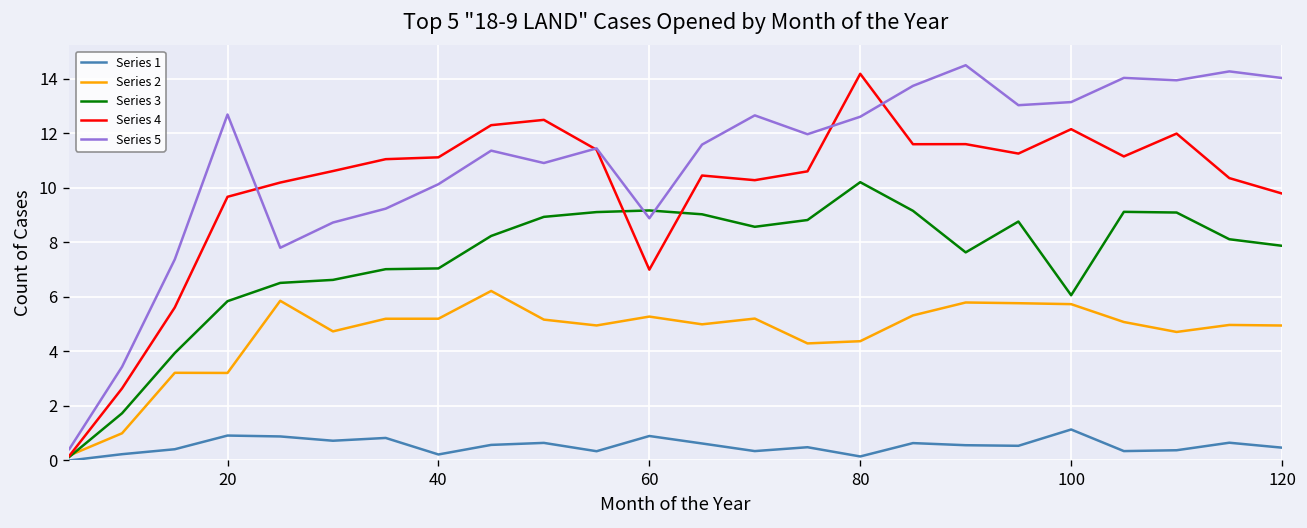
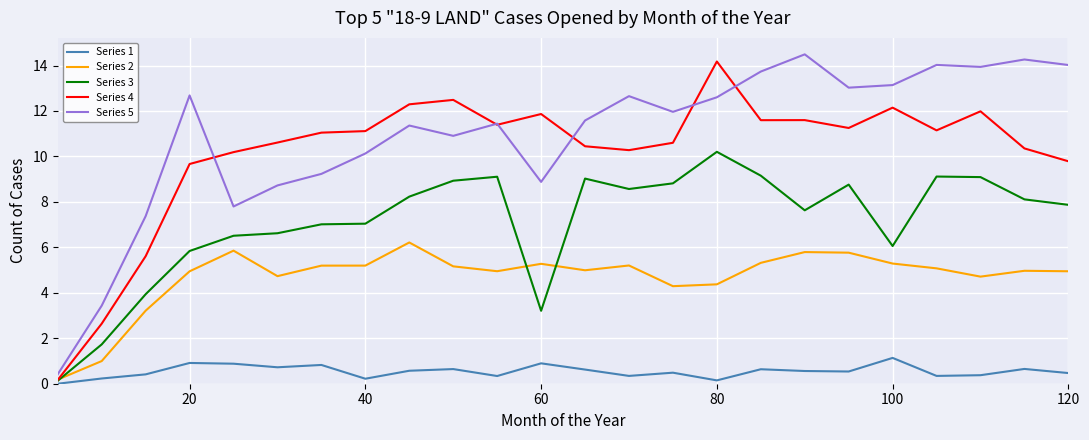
Series 2, 20: 3.2 -> 4.9
Series 3, 60: 9.2 -> 3.2
Series 4, 60: 7.0 -> 11.9
Series 2, 100: 5.7 -> 5.3
